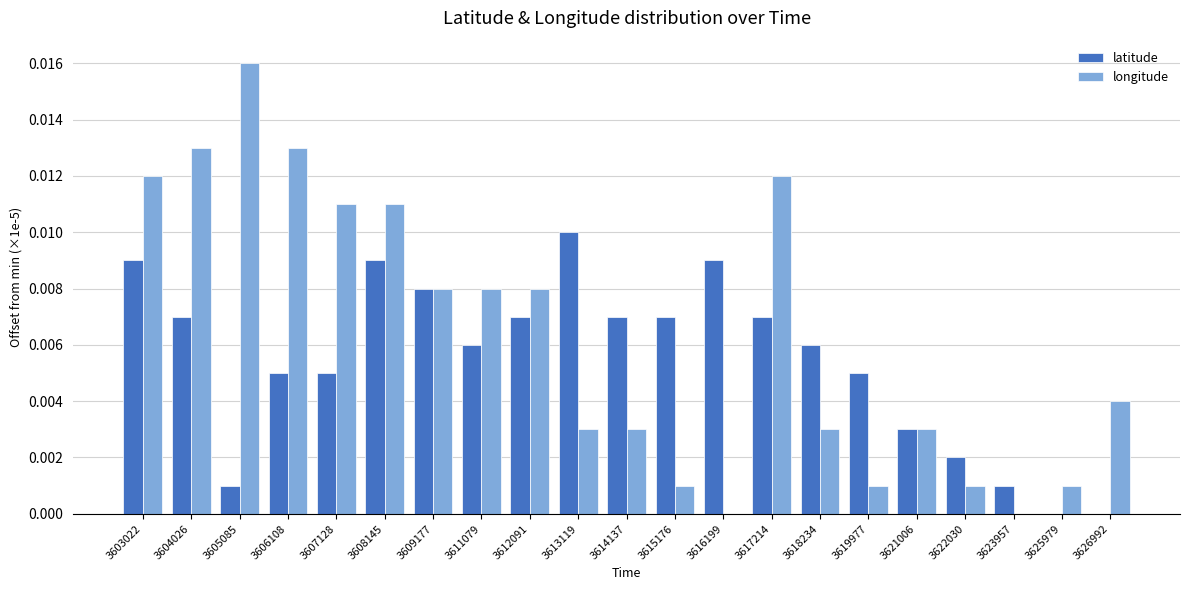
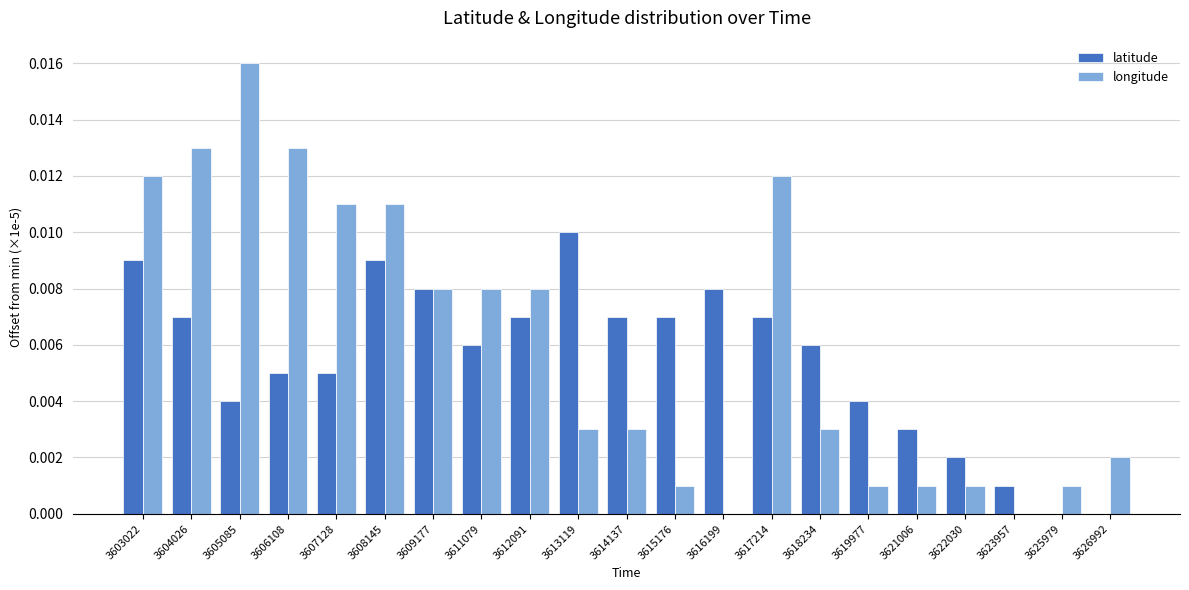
latitude, 3605085: 0.0010 -> 0.0040
latitude, 3616199: 0.0090 -> 0.0080
latitude, 3619977: 0.0050 -> 0.0040
longitude, 3621006: 0.0030 -> 0.0010
longitude, 3626992: 0.0040 -> 0.0020
